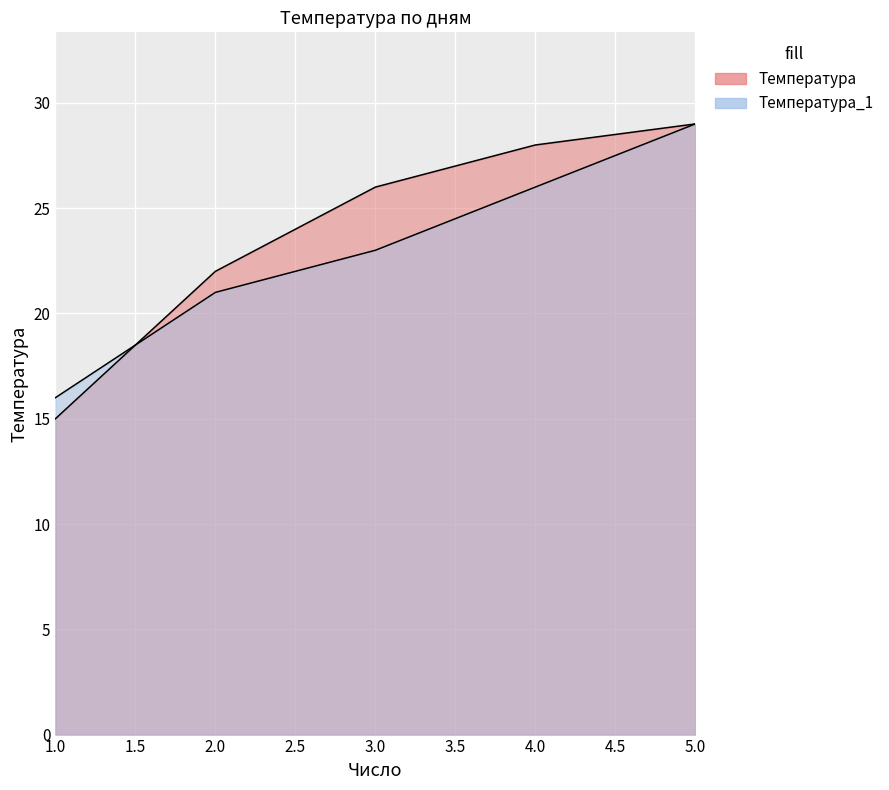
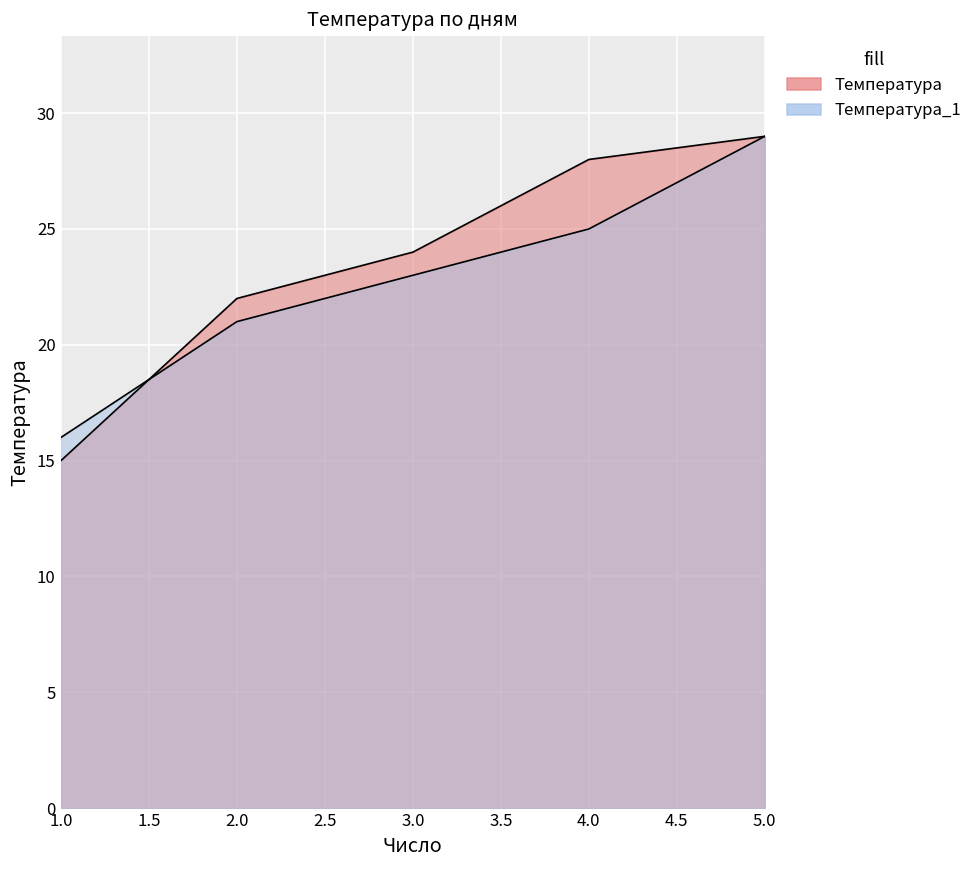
Температура, 3.0: 26 -> 24
Температура_1, 4.0: 26 -> 25
